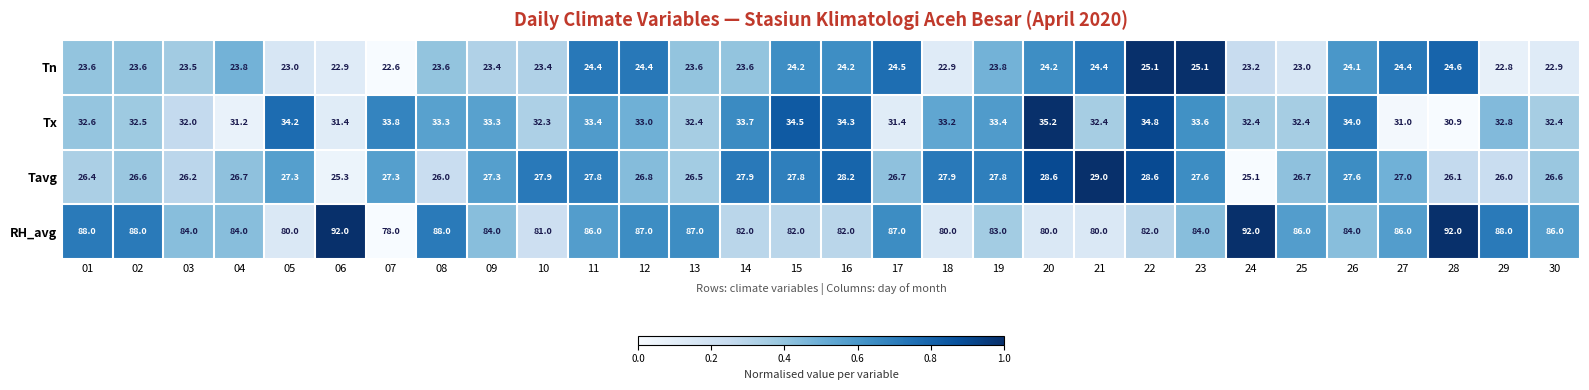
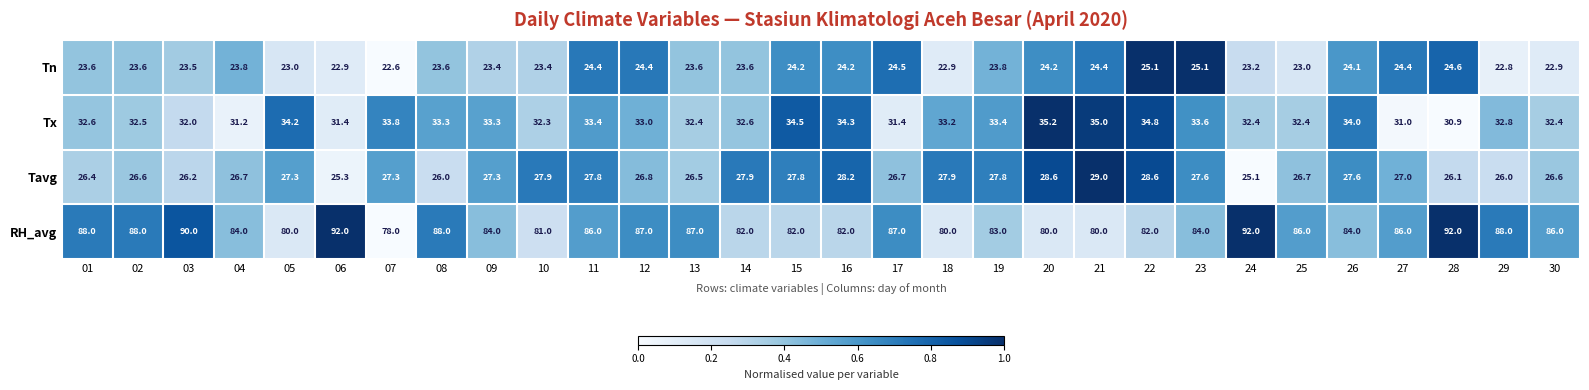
Tx, 14: 33.7 -> 32.6
Tx, 21: 32.4 -> 35.0
RH_avg, 03: 84.0 -> 90.0
